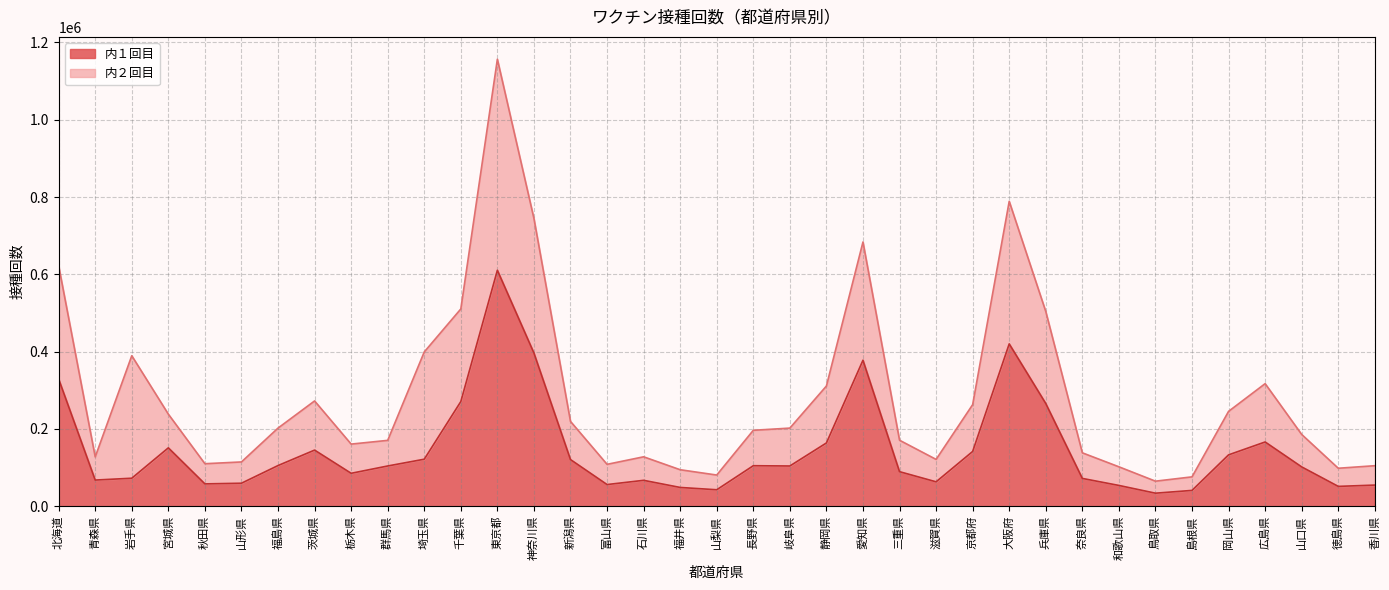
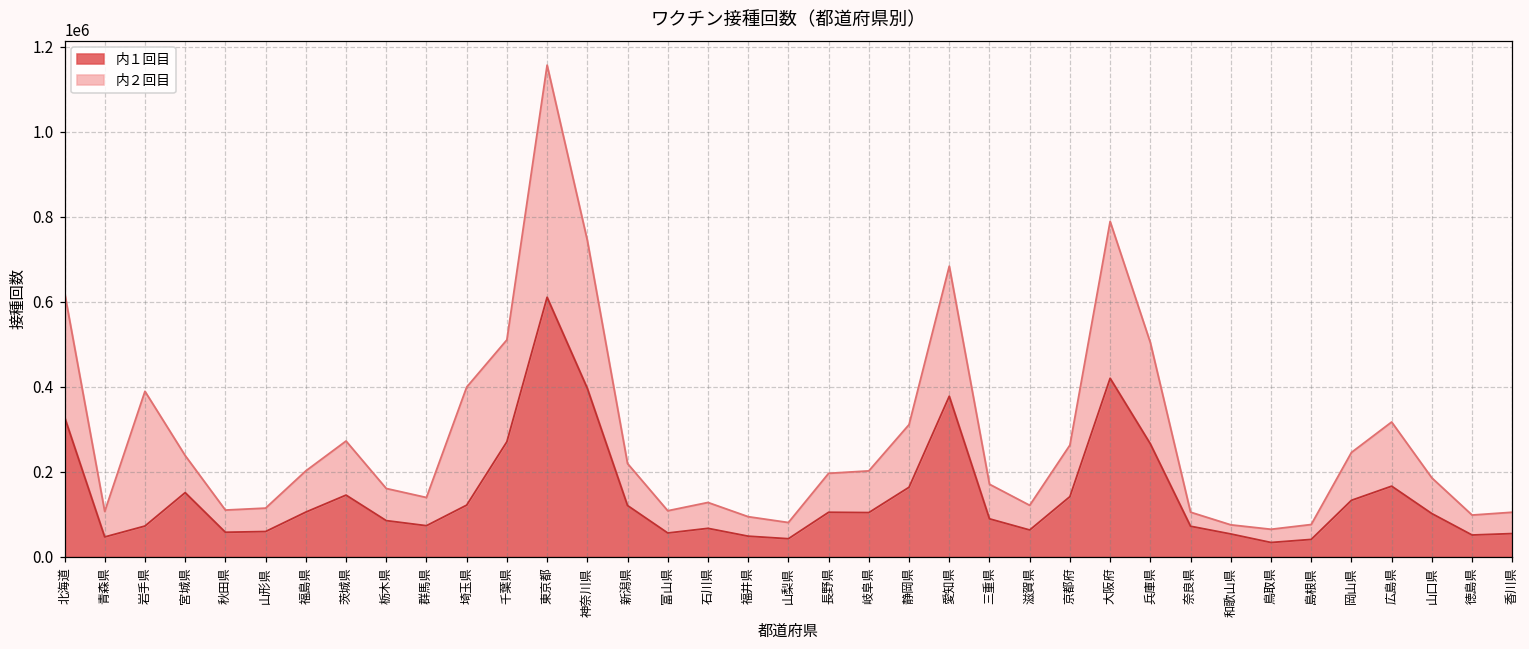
内１回目, 青森県: 70000 -> 50000
内１回目, 群馬県: 100000 -> 70000
内２回目, 奈良県: 70000 -> 30000
内２回目, 和歌山県: 50000 -> 20000
